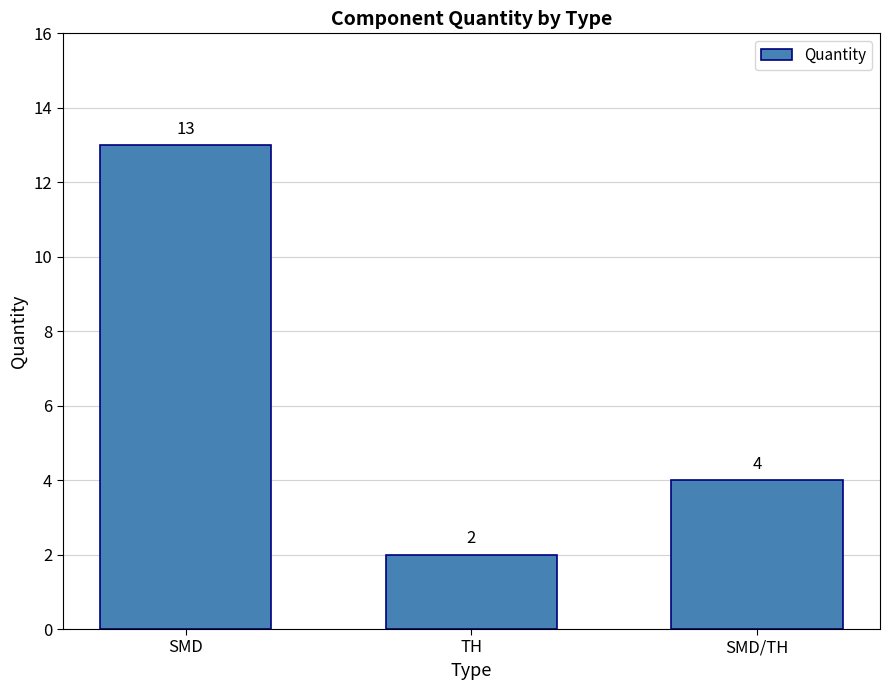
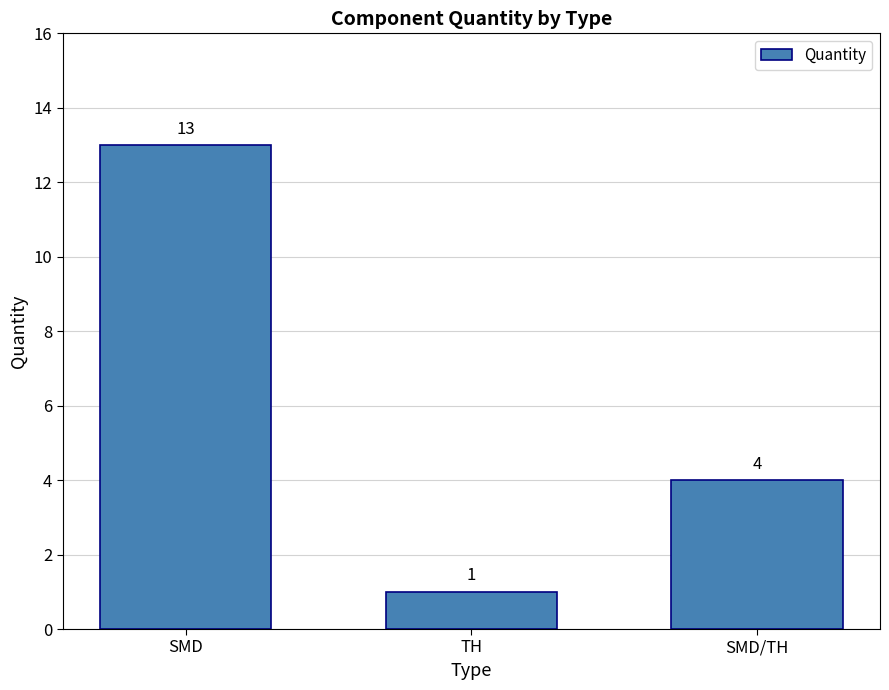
TH: 2 -> 1
